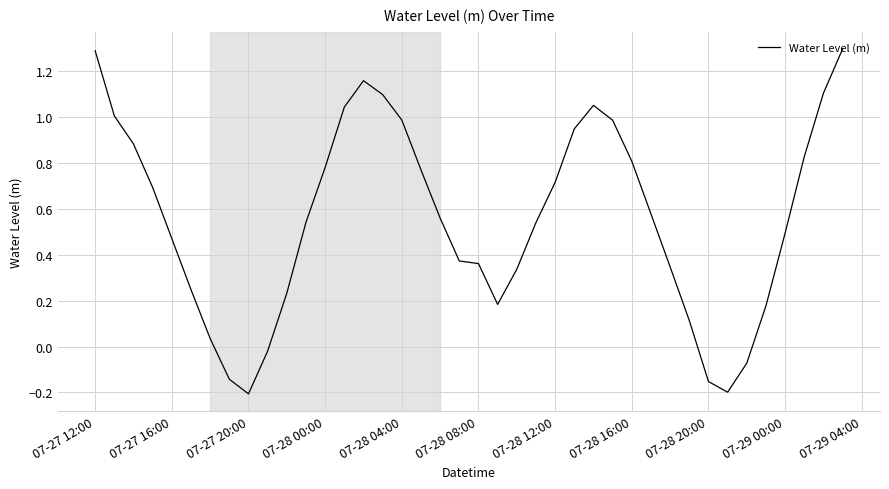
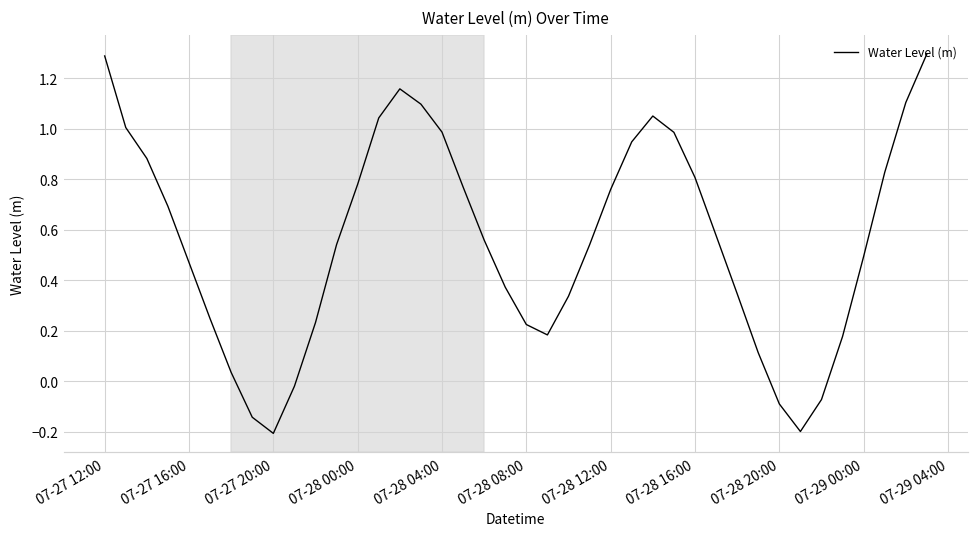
07-28 08:00: 0.36 -> 0.22
07-28 12:00: 0.71 -> 0.76
07-28 20:00: -0.15 -> -0.09
